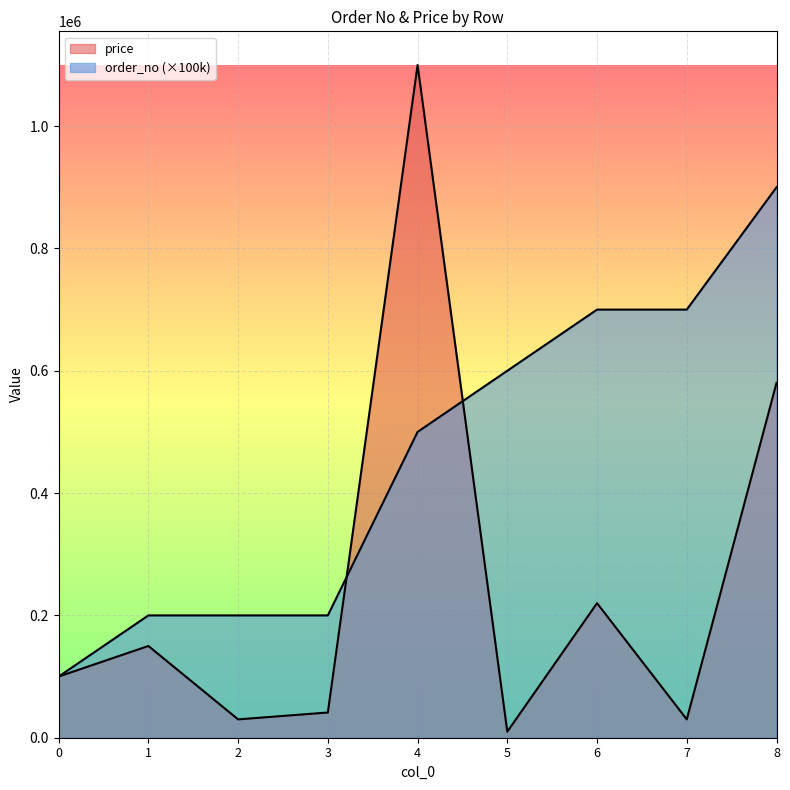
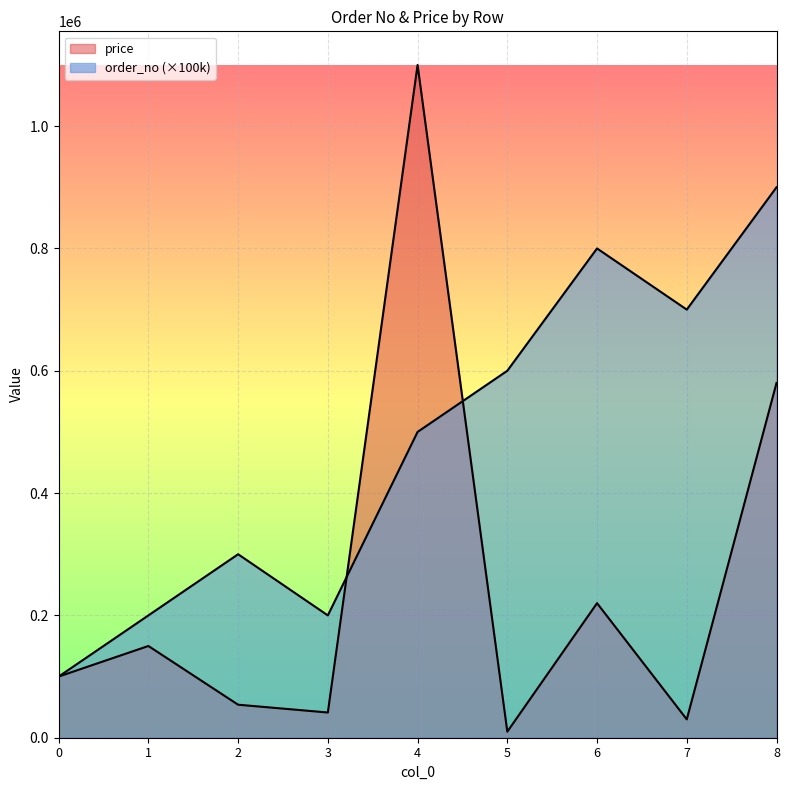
price, 2: 30000 -> 50000
order_no (×100k), 2: 200000 -> 300000
order_no (×100k), 6: 700000 -> 800000
